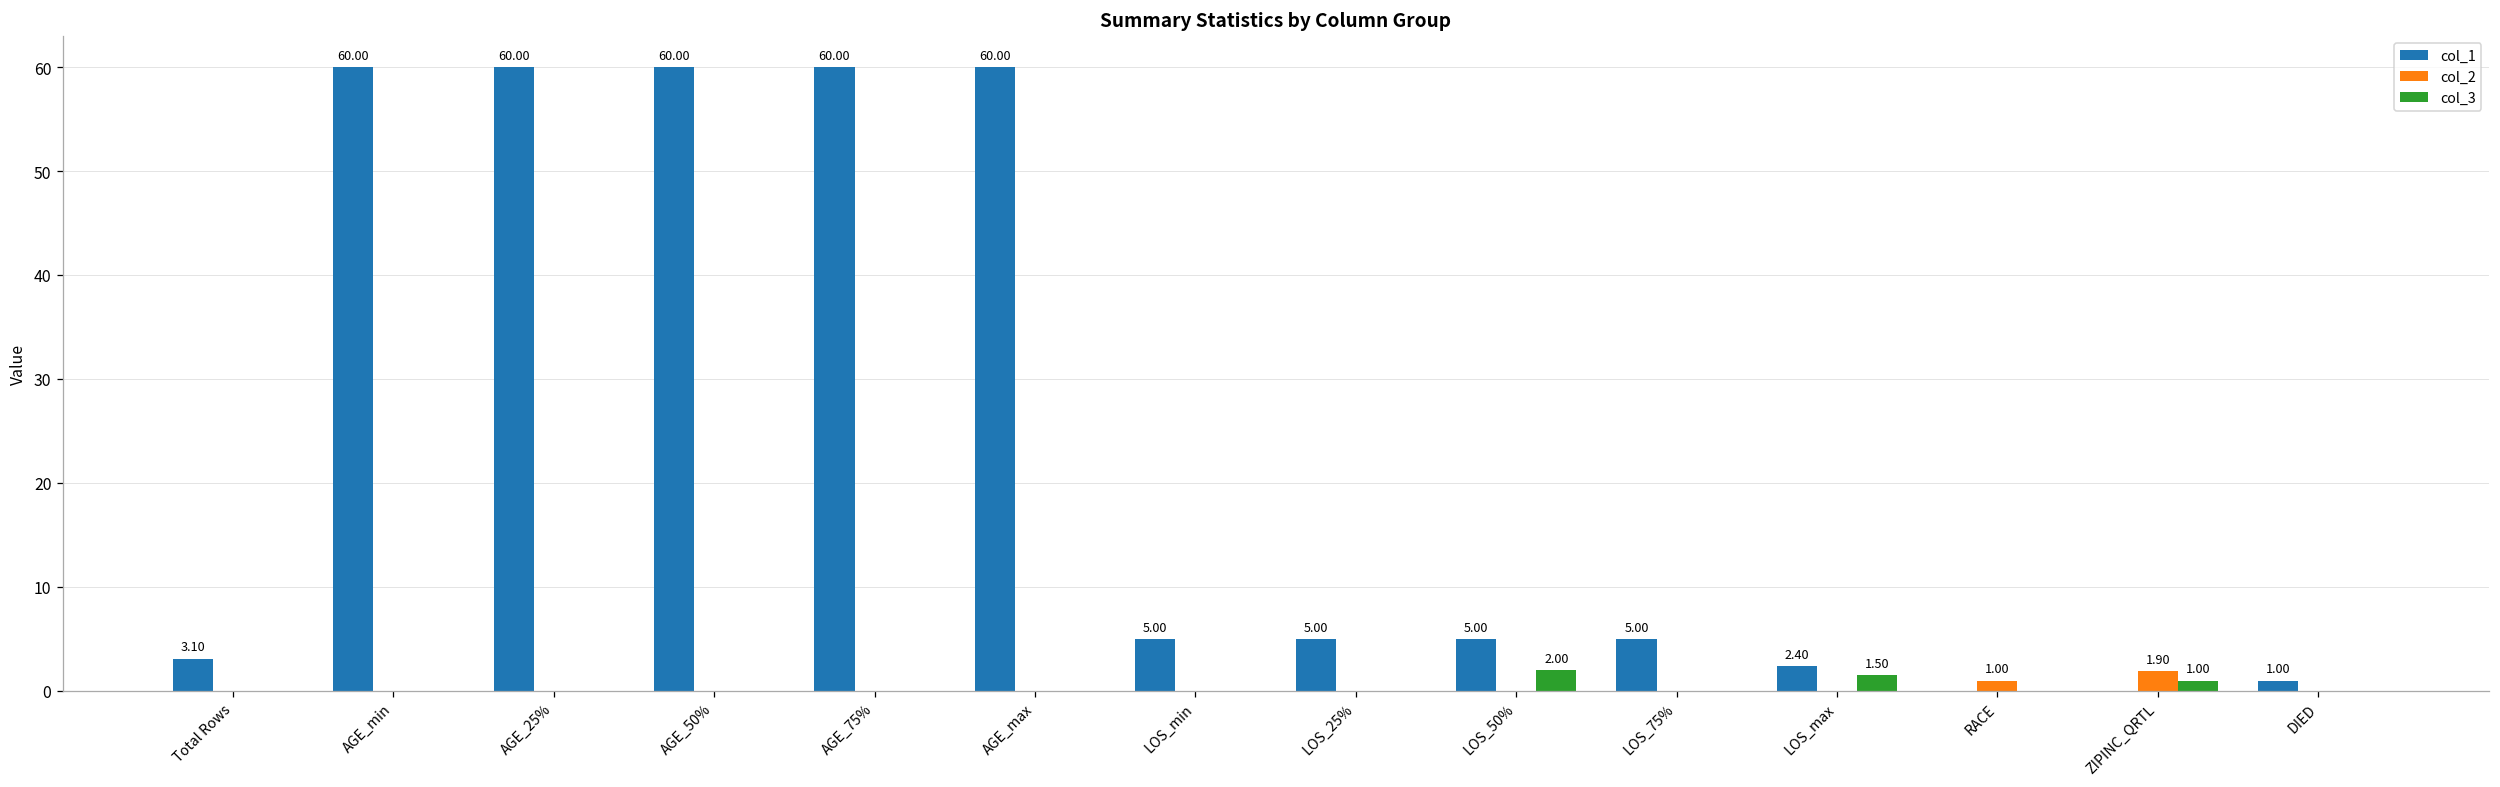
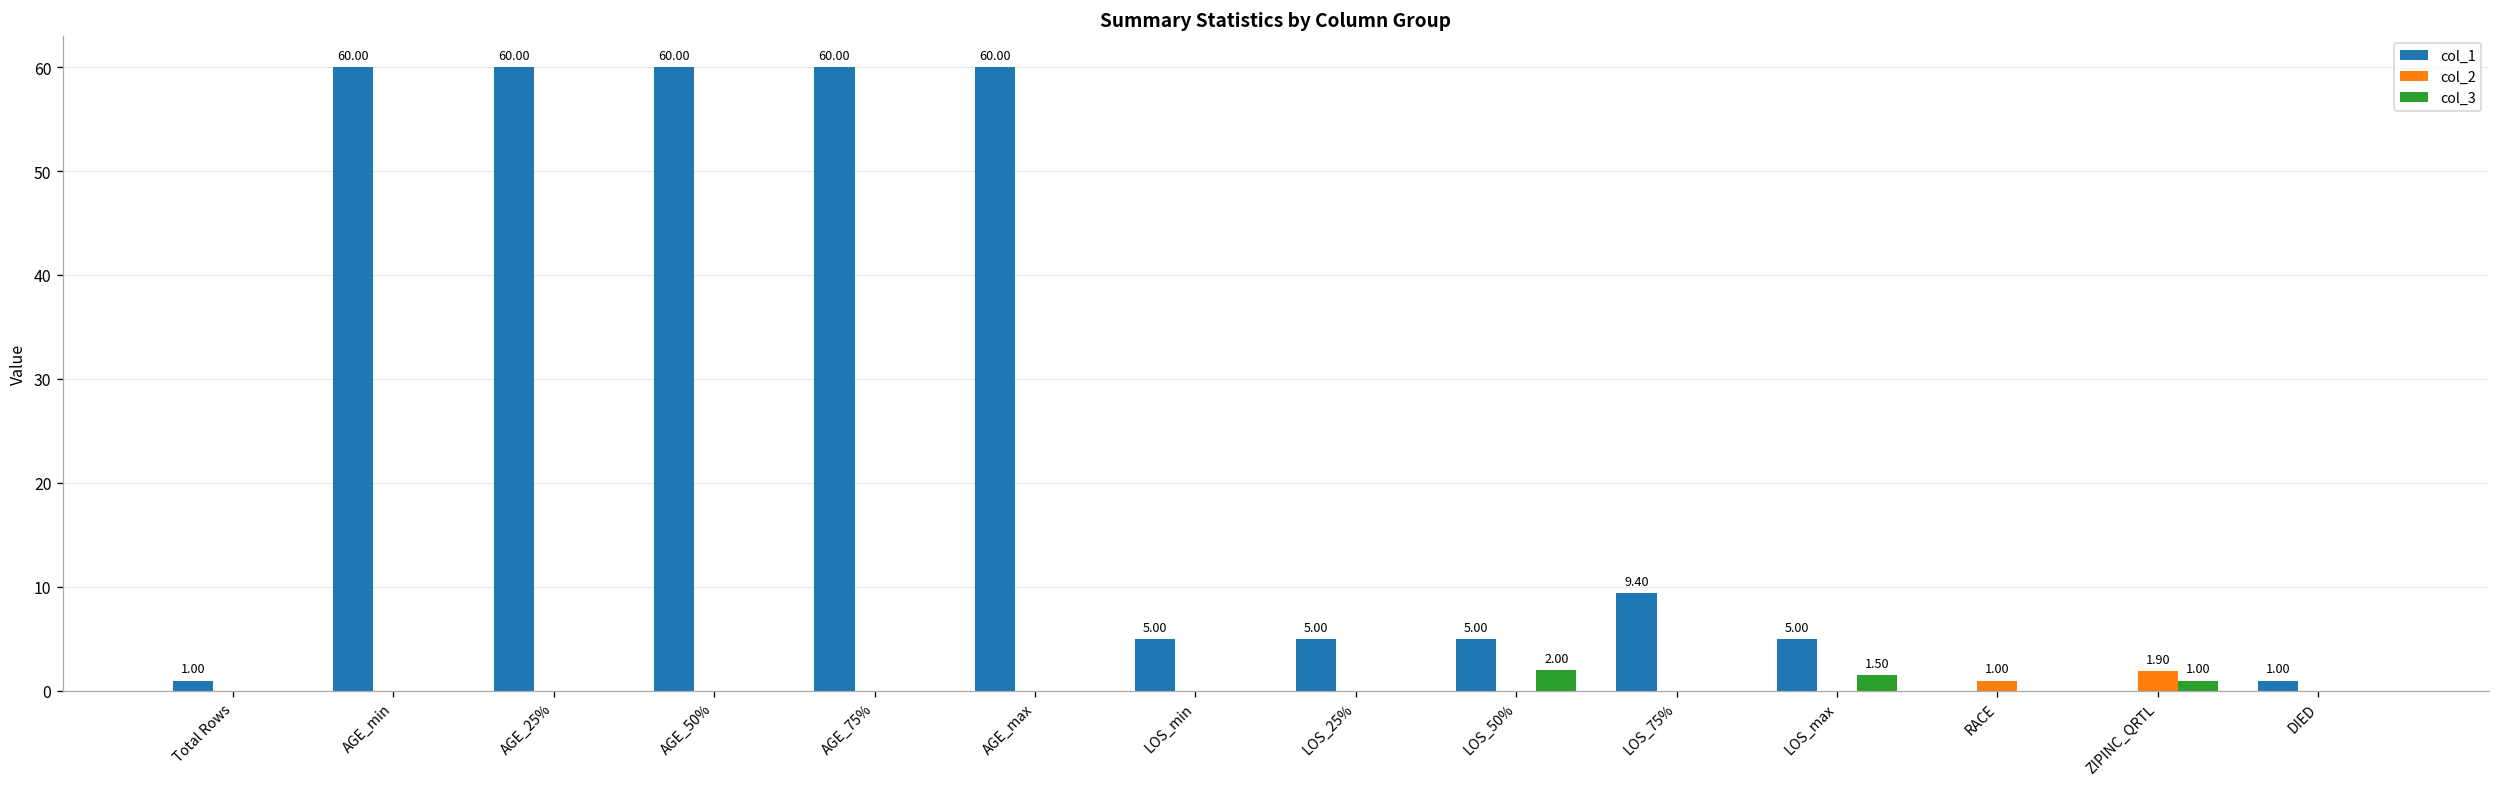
col_1, Total Rows: 3.10 -> 1.00
col_1, LOS_75%: 5.00 -> 9.40
col_1, LOS_max: 2.40 -> 5.00
